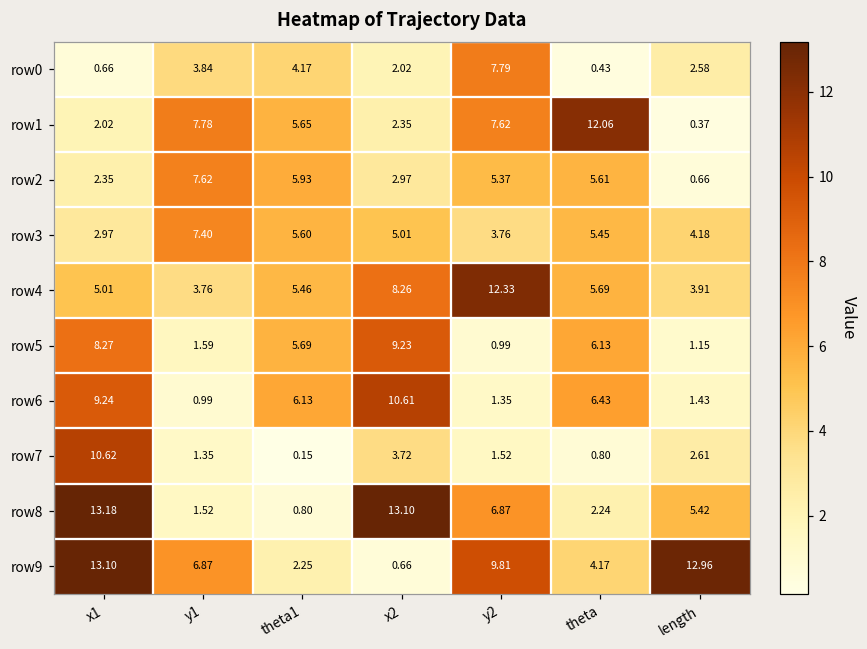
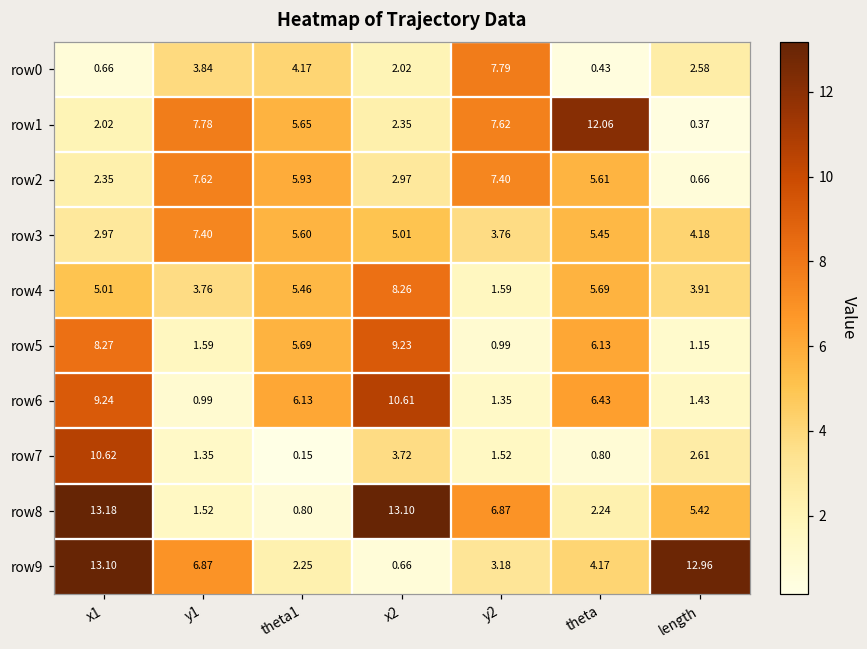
row2, y2: 5.37 -> 7.40
row4, y2: 12.33 -> 1.59
row9, y2: 9.81 -> 3.18
